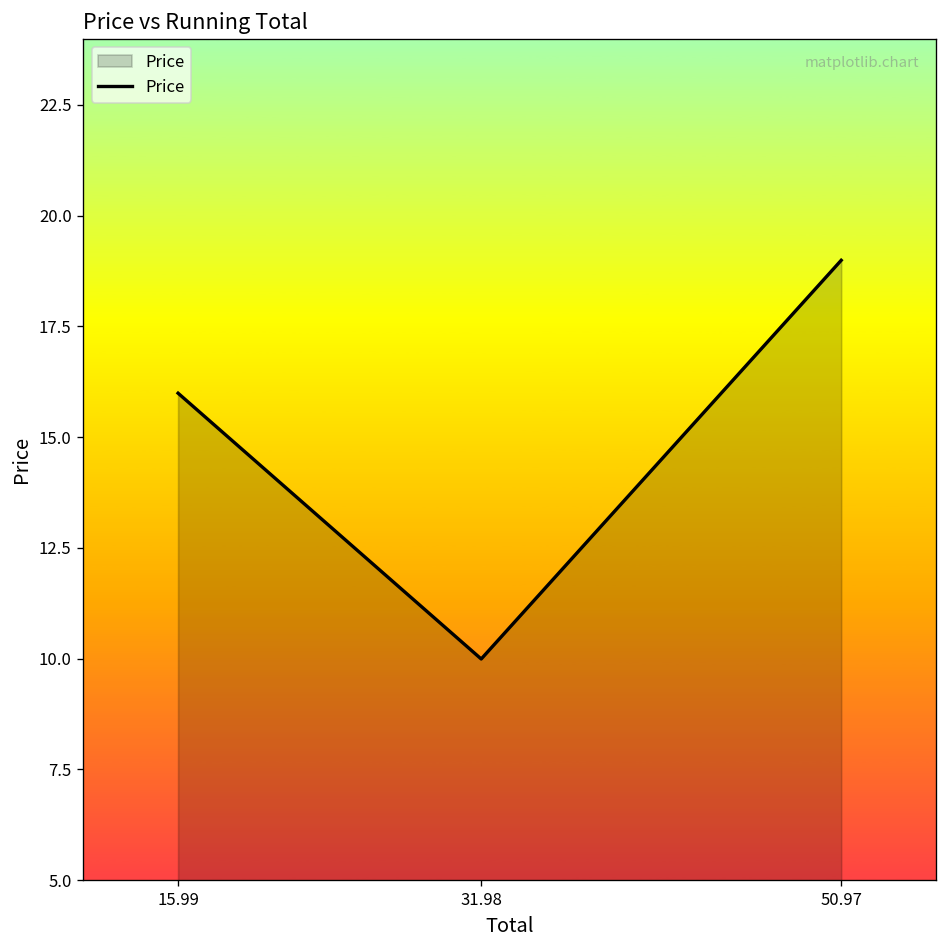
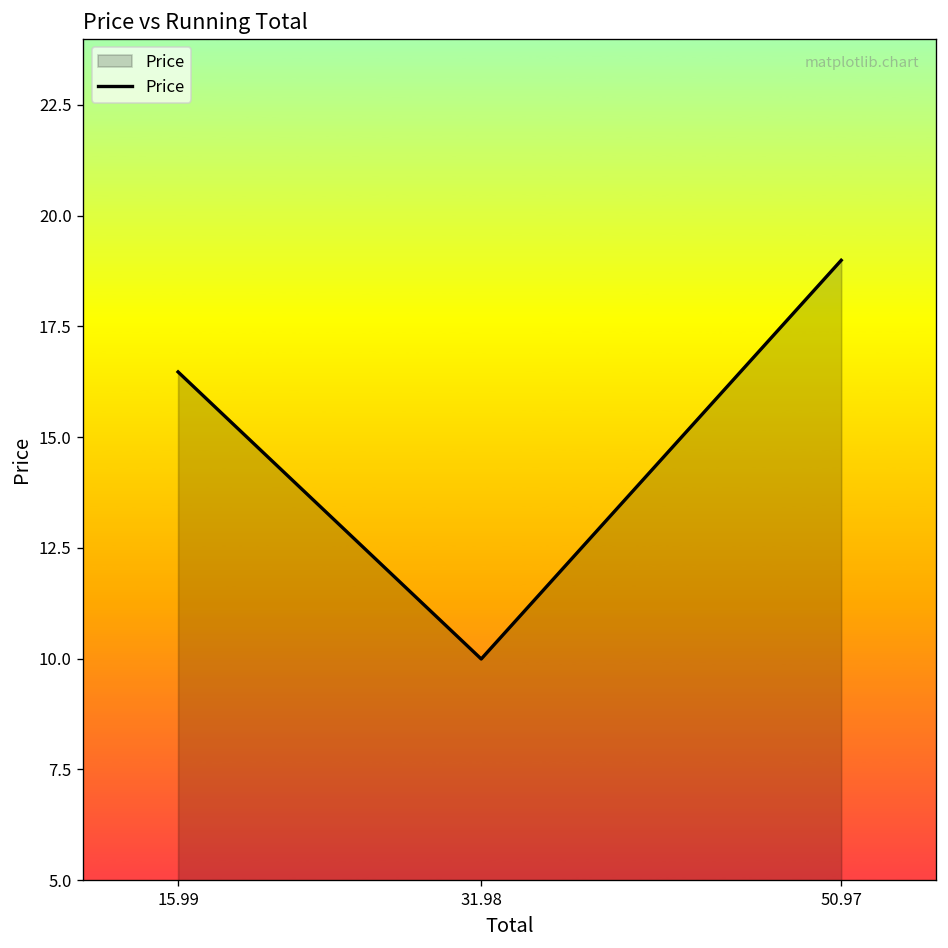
15.99: 16.0 -> 16.5
